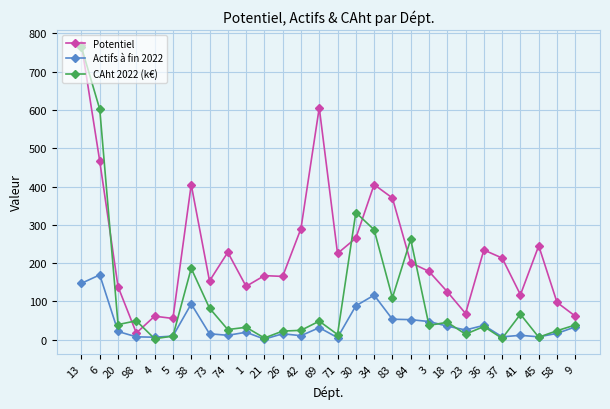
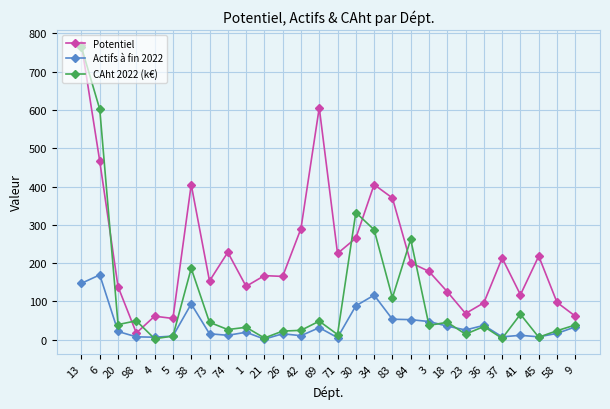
CAht 2022 (k€), 73: 80 -> 50
Potentiel, 36: 230 -> 100
Potentiel, 45: 250 -> 220
